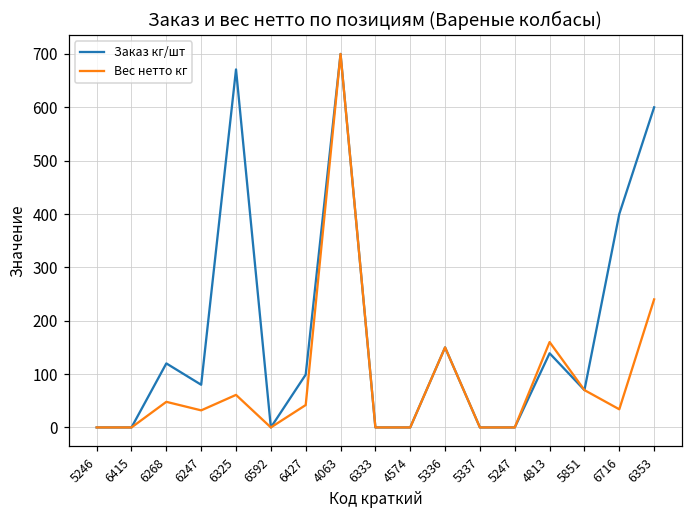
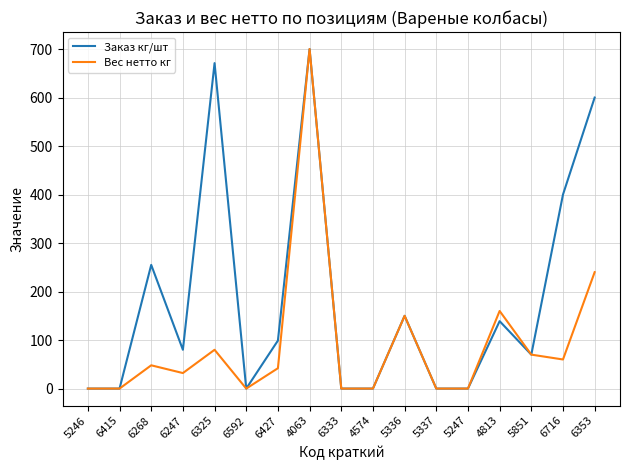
Заказ кг/шт, 6268: 120 -> 260
Вес нетто кг, 6325: 60 -> 80
Вес нетто кг, 6716: 30 -> 60
